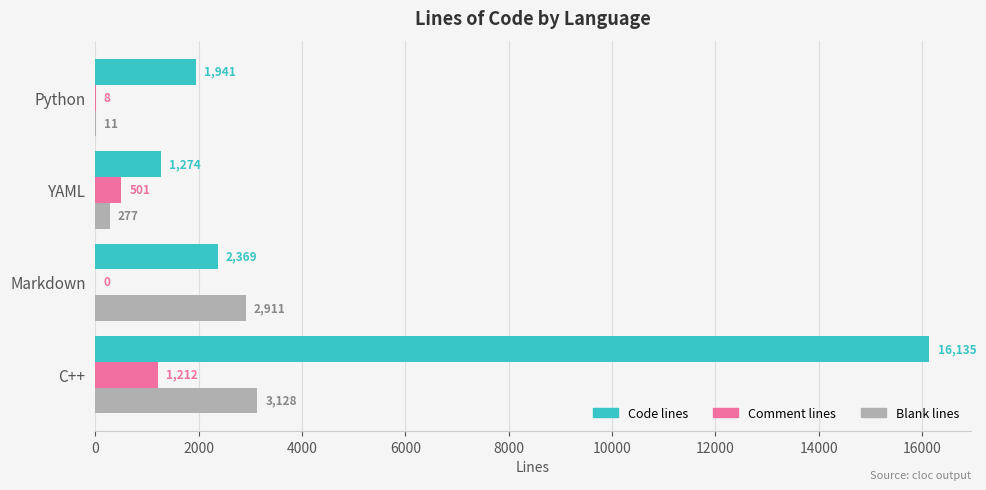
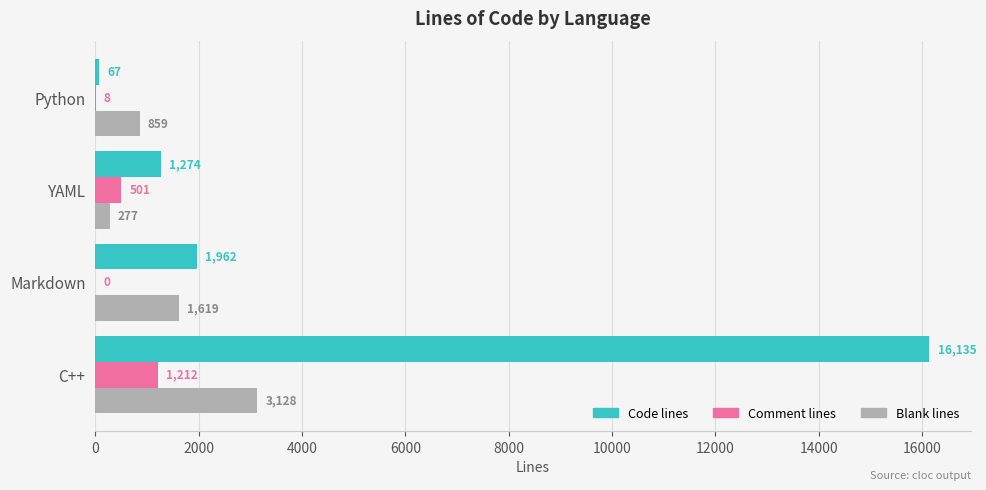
Code lines, Python: 1,941 -> 67
Blank lines, Python: 11 -> 859
Code lines, Markdown: 2,369 -> 1,962
Blank lines, Markdown: 2,911 -> 1,619
